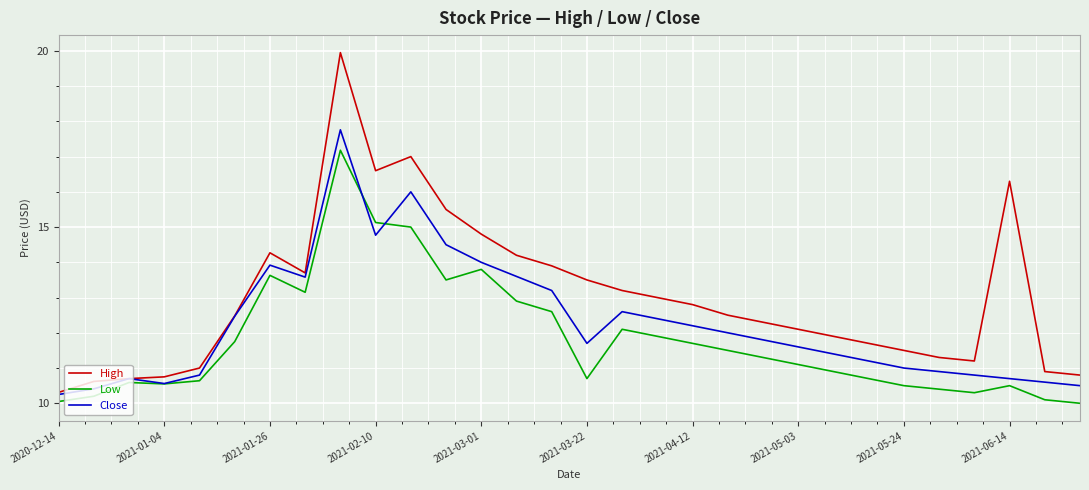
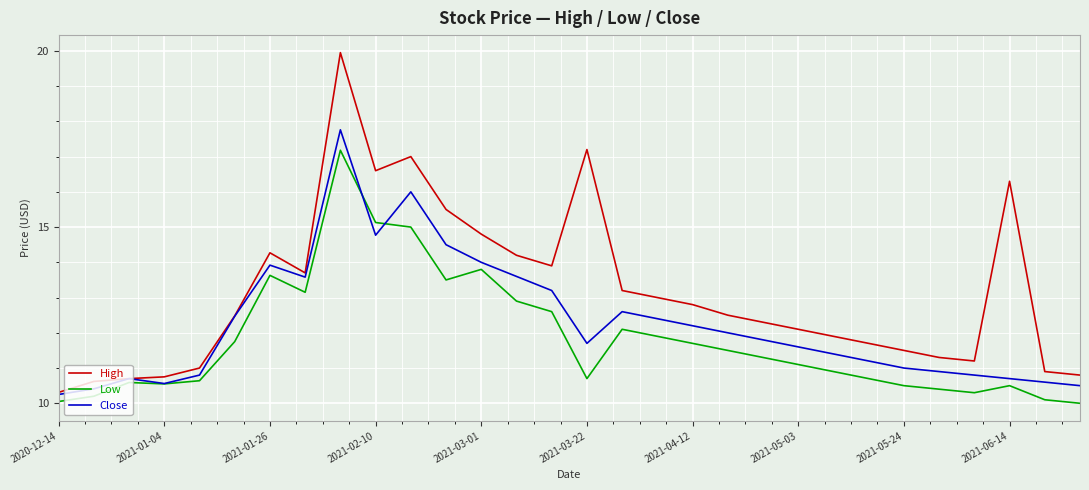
High, 2021-03-22: 13.5 -> 17.2
